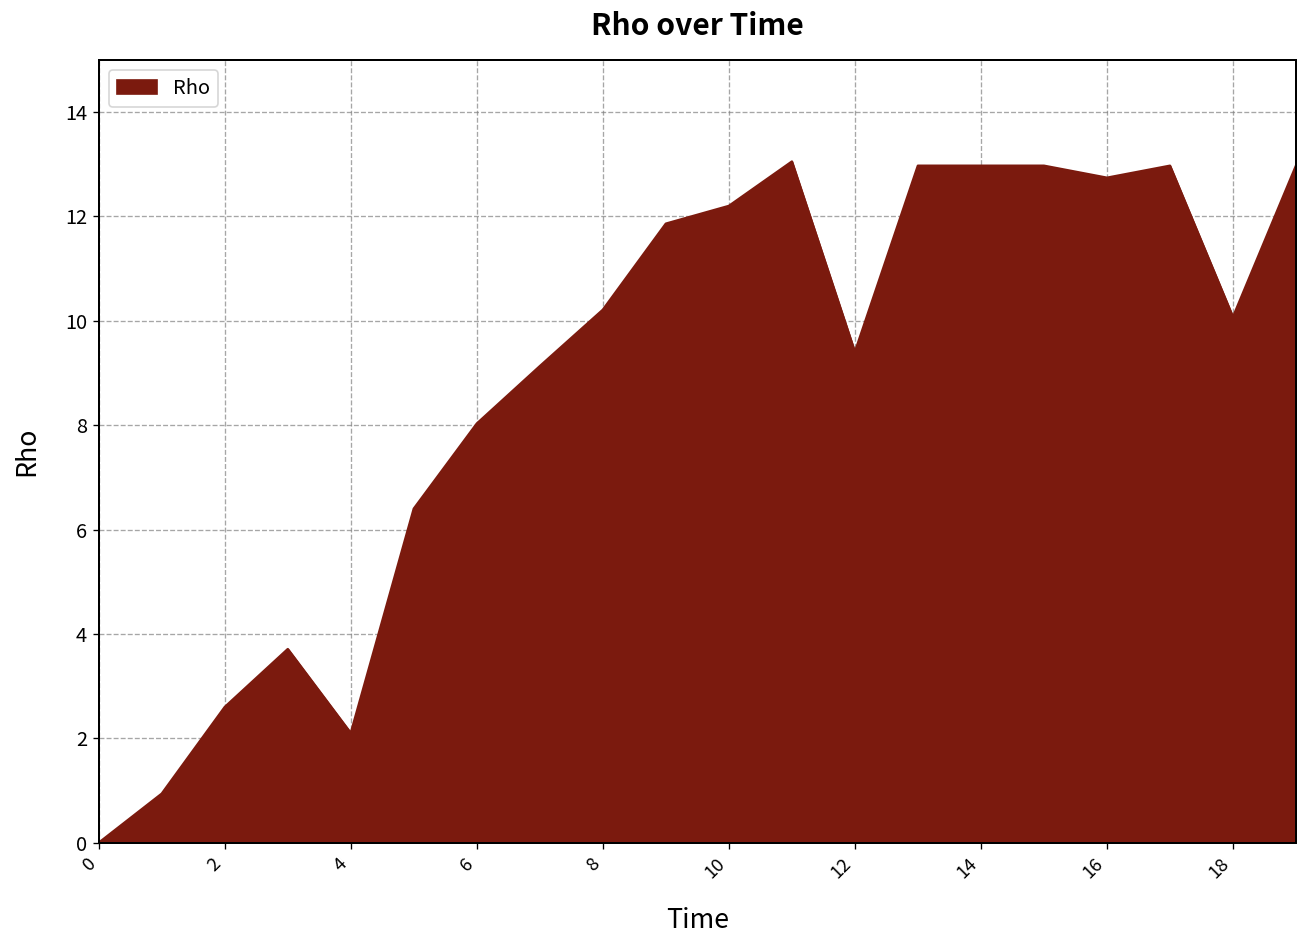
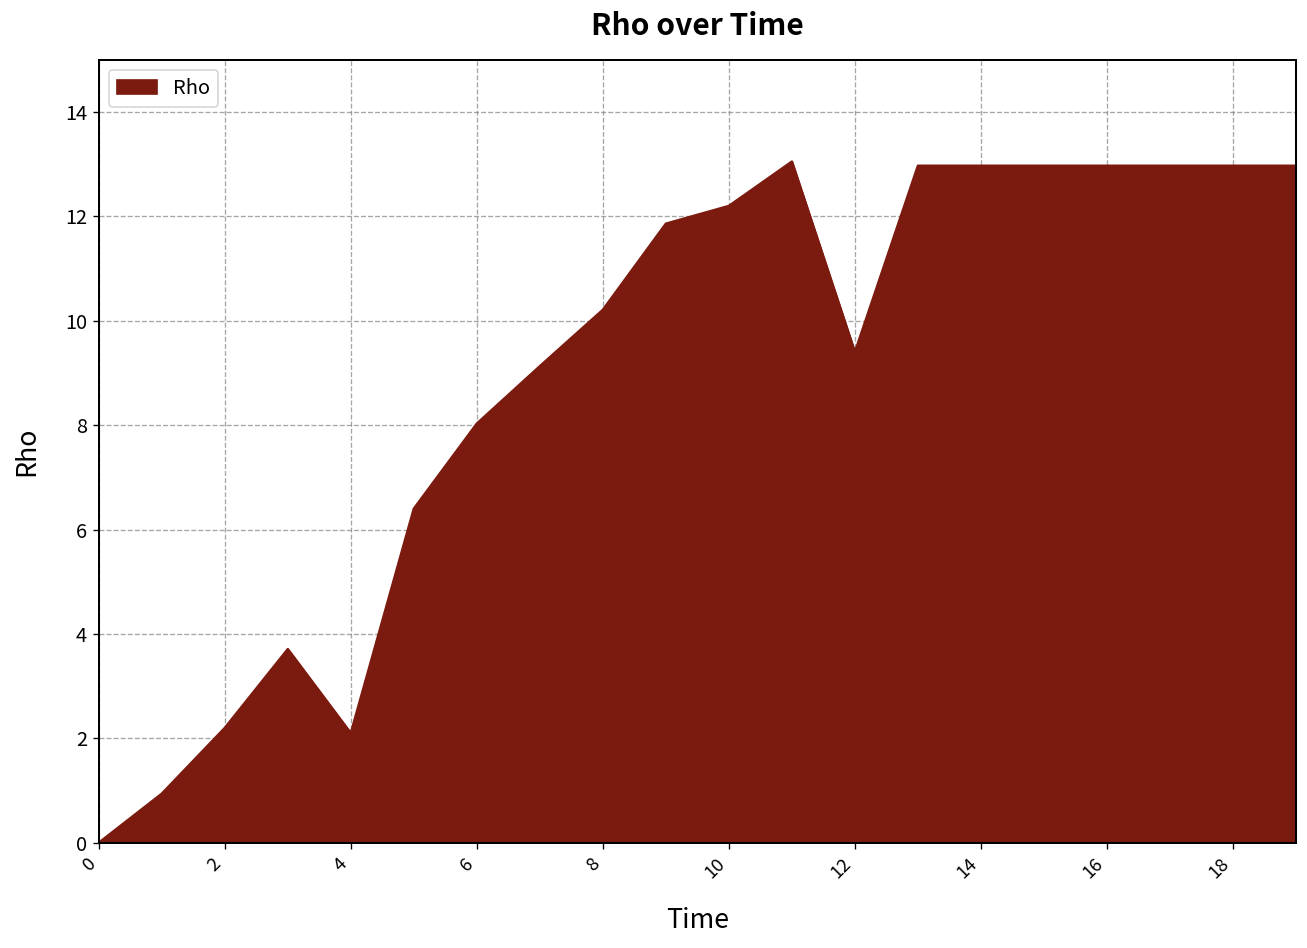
2: 2.6 -> 2.2
16: 12.7 -> 13.0
18: 10.1 -> 13.0
